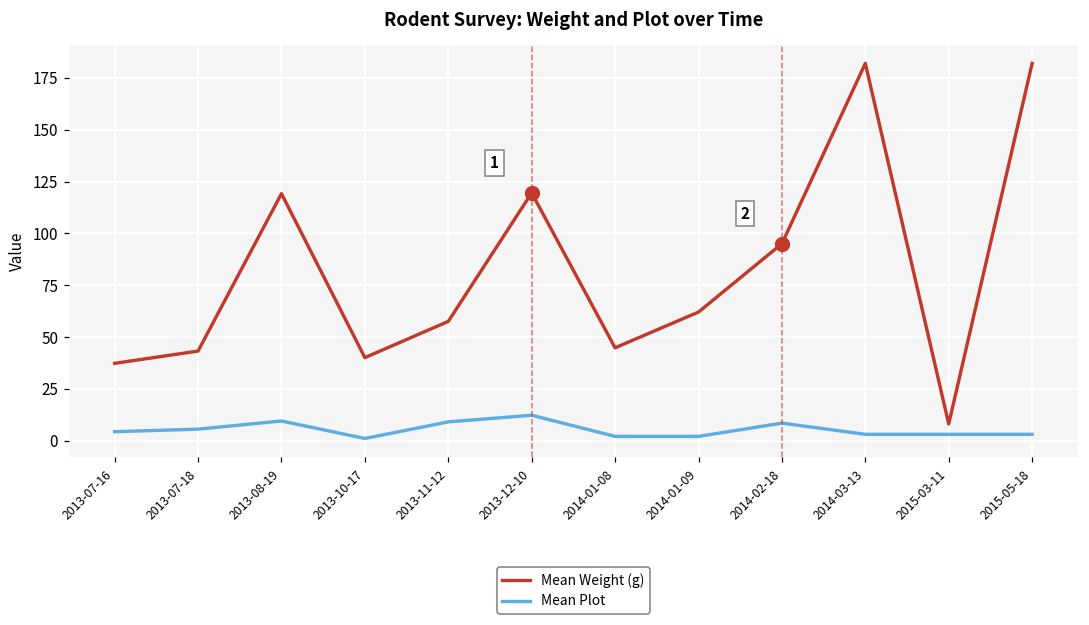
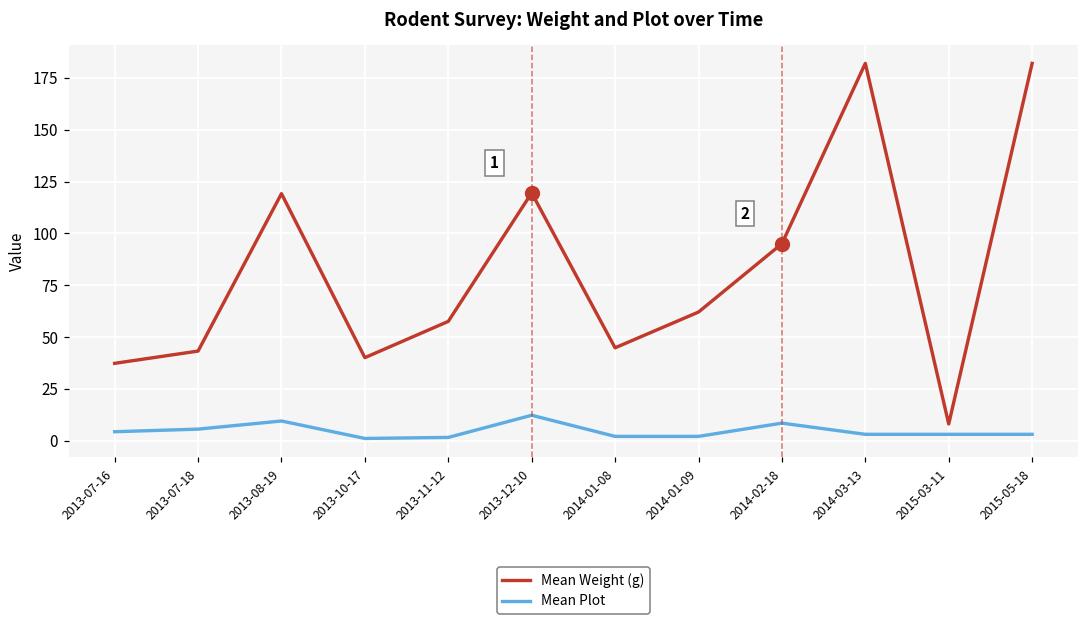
Mean Plot, 2013-11-12: 9 -> 2
